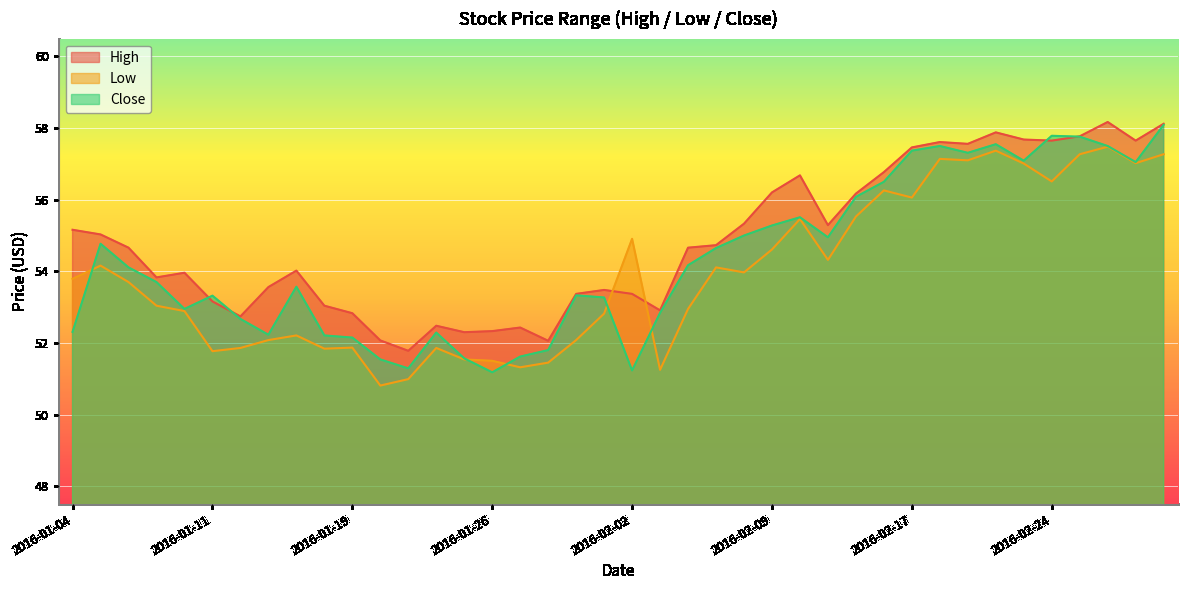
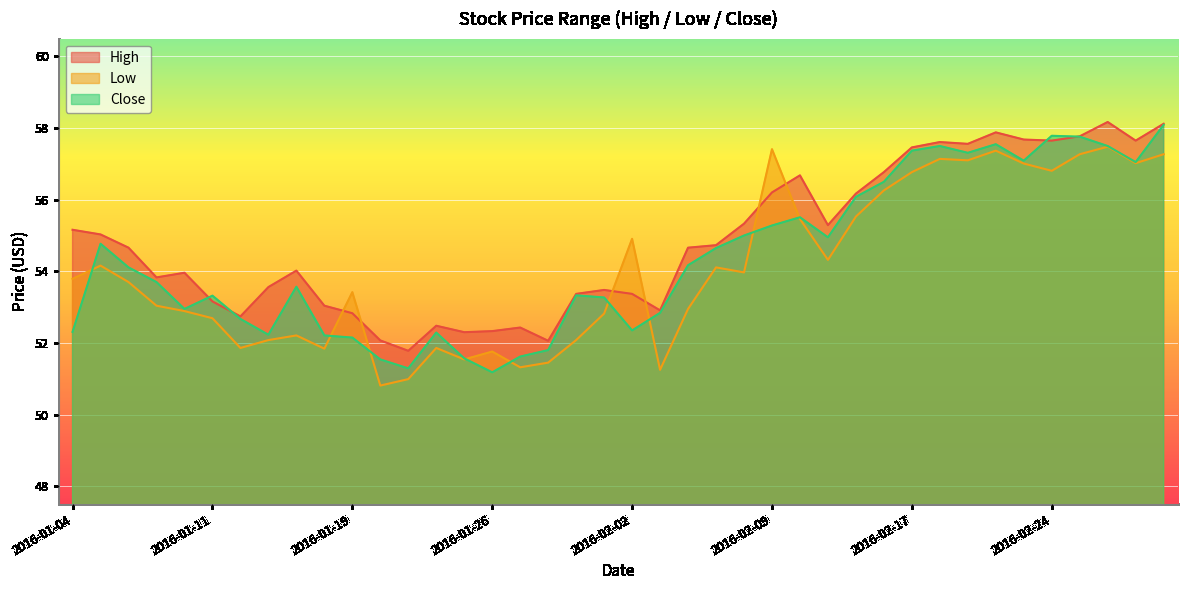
Low, 2016-01-11: 51.8 -> 52.7
Low, 2016-01-19: 51.9 -> 53.4
Low, 2016-01-26: 51.5 -> 51.8
Close, 2016-02-02: 51.2 -> 52.3
Low, 2016-02-09: 54.6 -> 57.4
Low, 2016-02-17: 56.1 -> 56.8
Low, 2016-02-24: 56.5 -> 56.8
